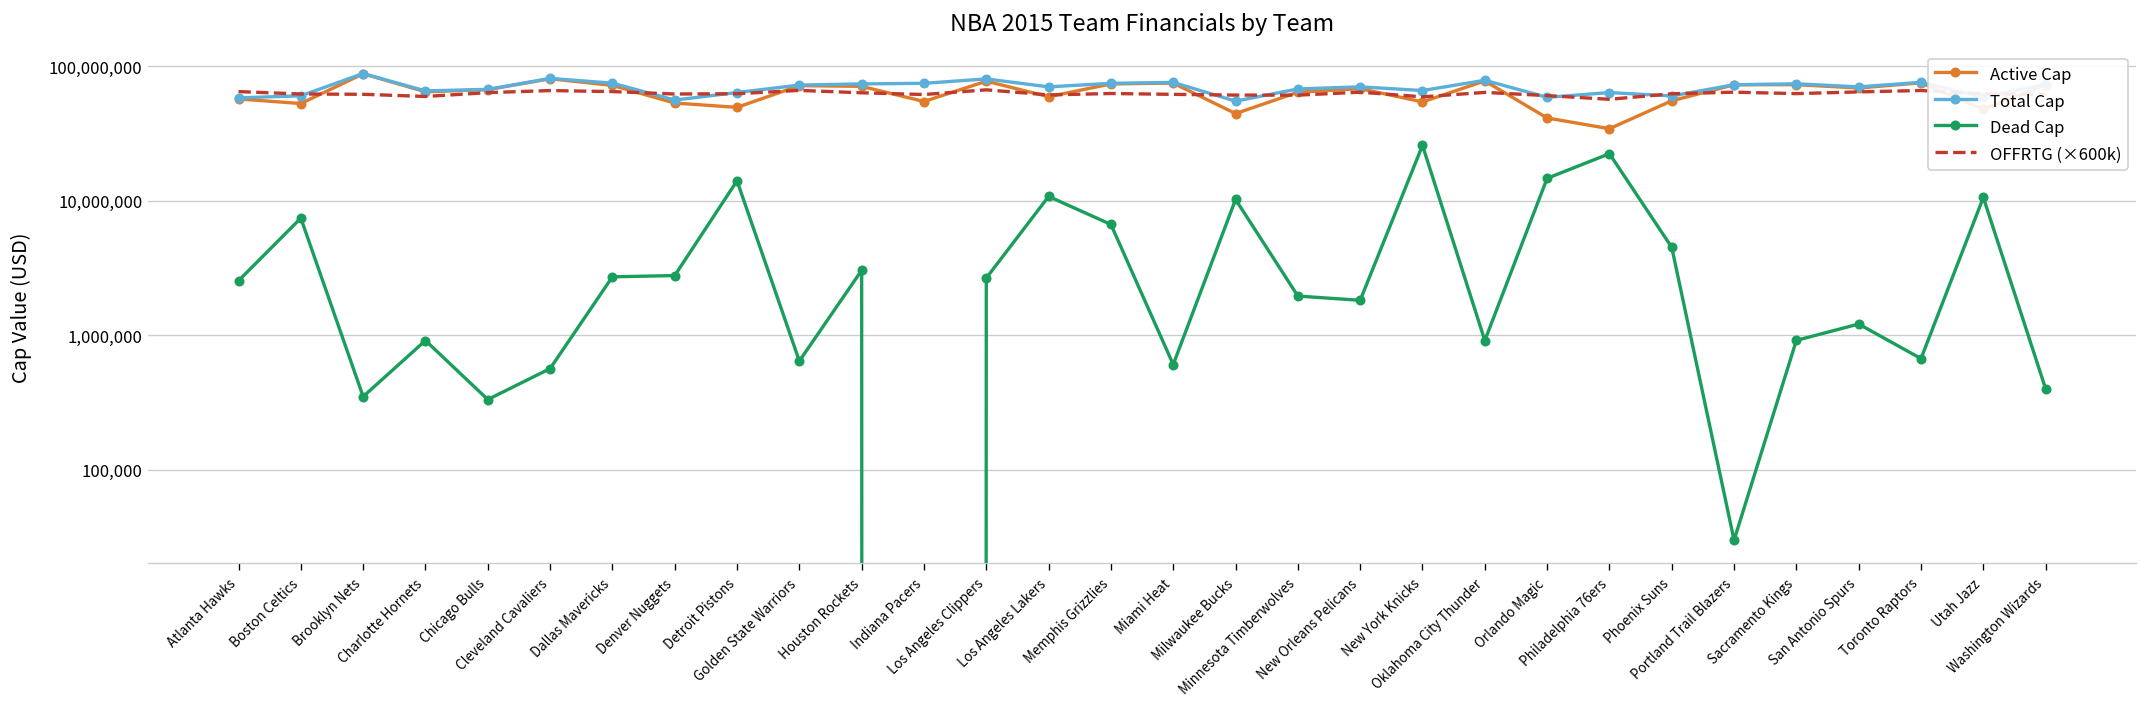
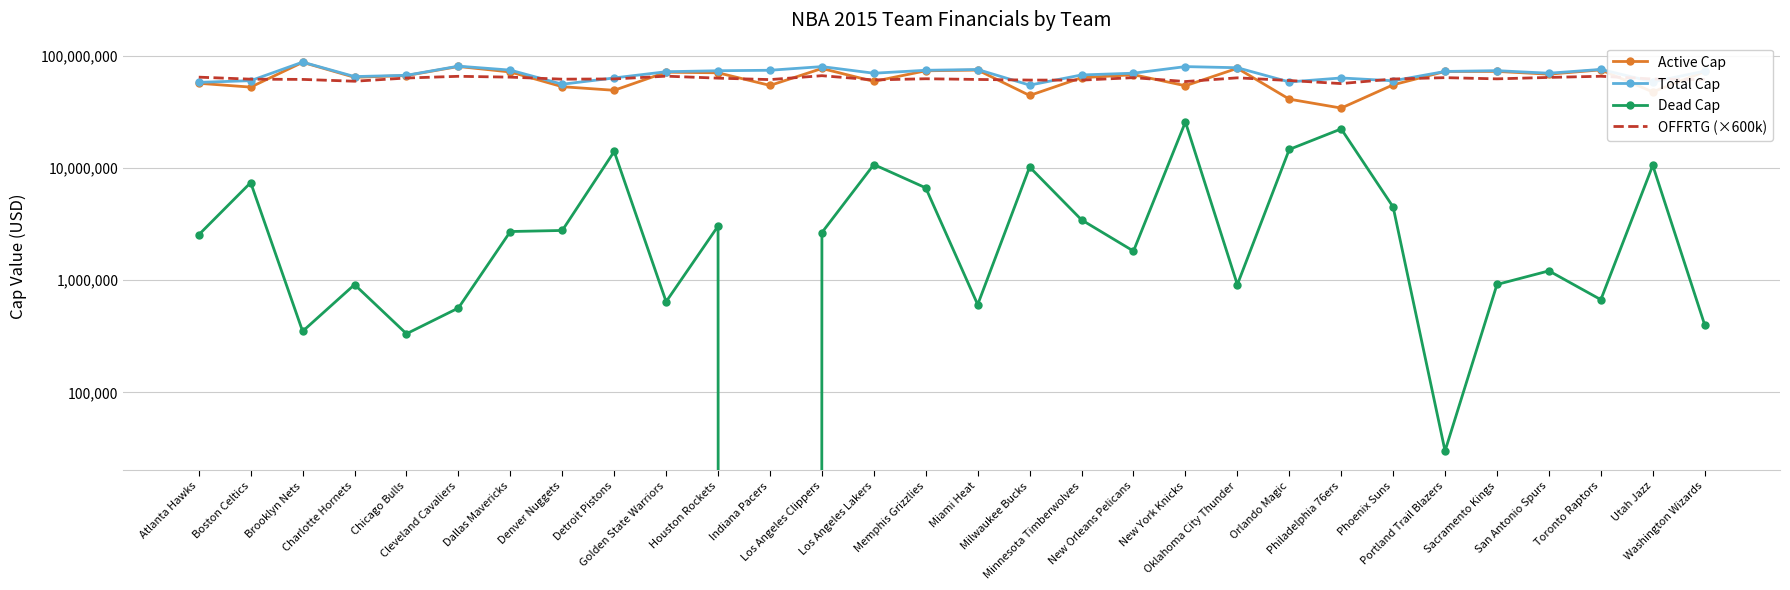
Dead Cap, Minnesota Timberwolves: 2,000,000 -> 3,500,000
Total Cap, New York Knicks: 70,000,000 -> 80,000,000
